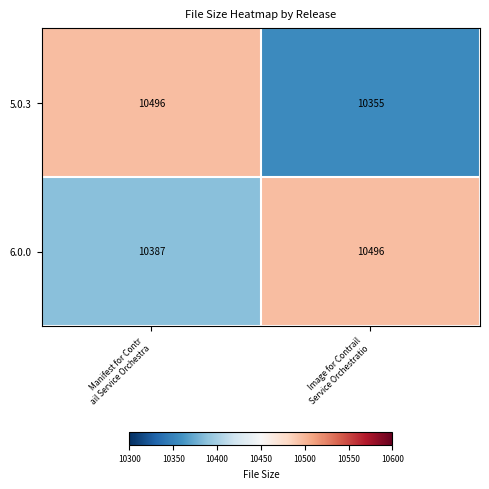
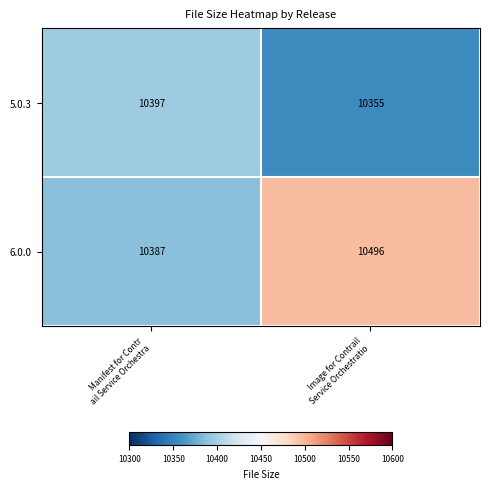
5.0.3, Manifest for Contr ail Service Orchestra: 10496 -> 10397
